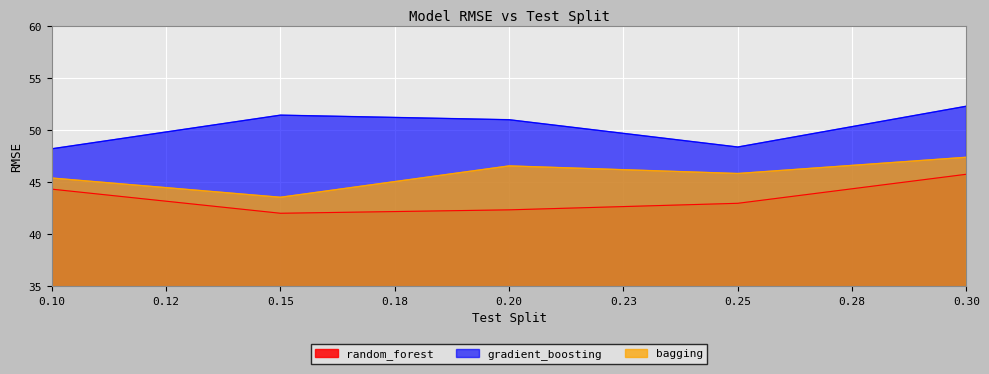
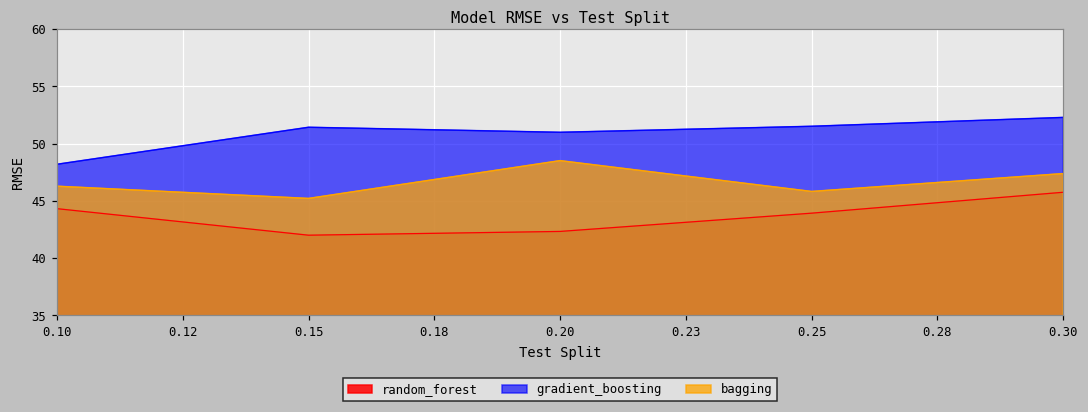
bagging, 0.10: 45.4 -> 46.3
bagging, 0.15: 43.5 -> 45.2
bagging, 0.20: 46.5 -> 48.5
random_forest, 0.25: 43.0 -> 43.9
gradient_boosting, 0.25: 48.4 -> 51.5
